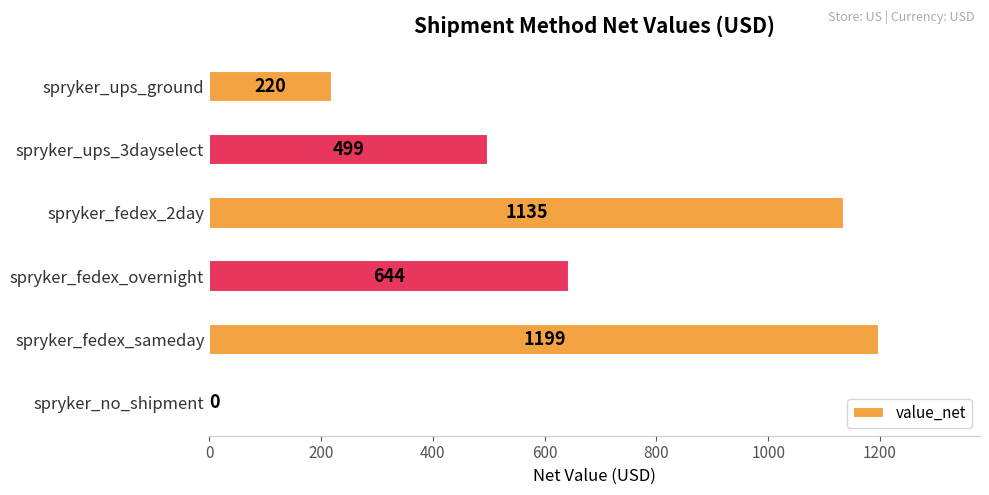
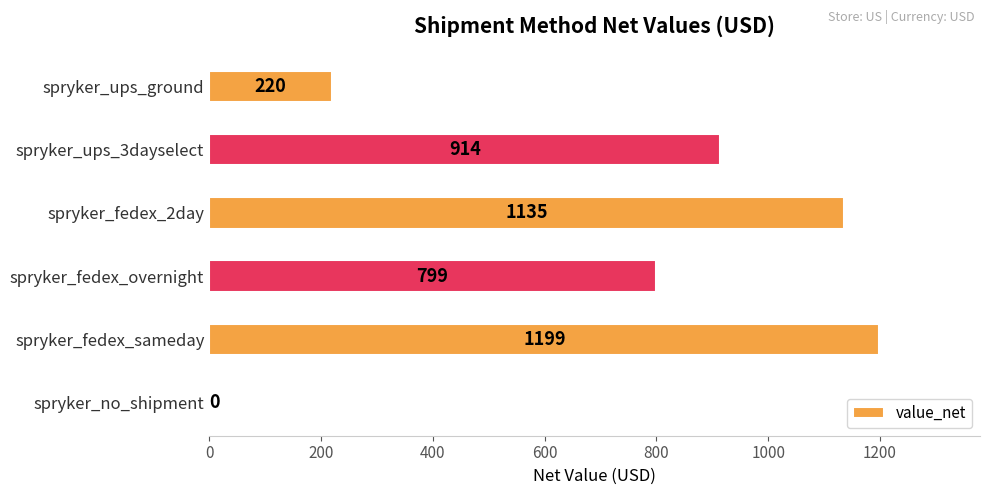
spryker_ups_3dayselect: 499 -> 914
spryker_fedex_overnight: 644 -> 799
